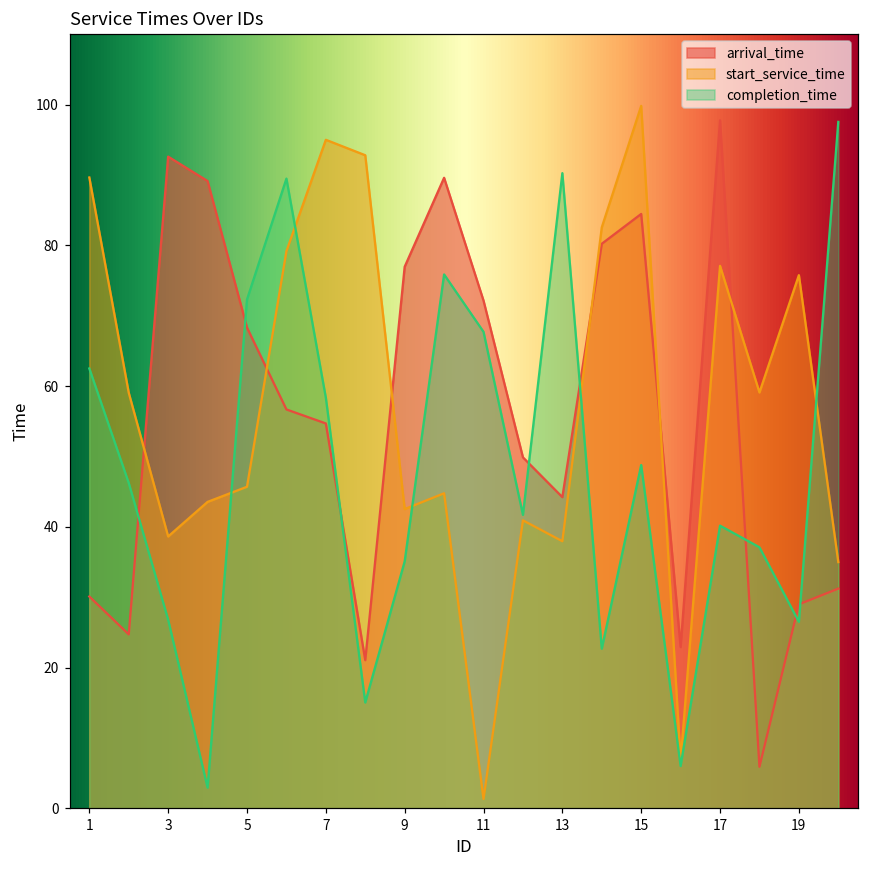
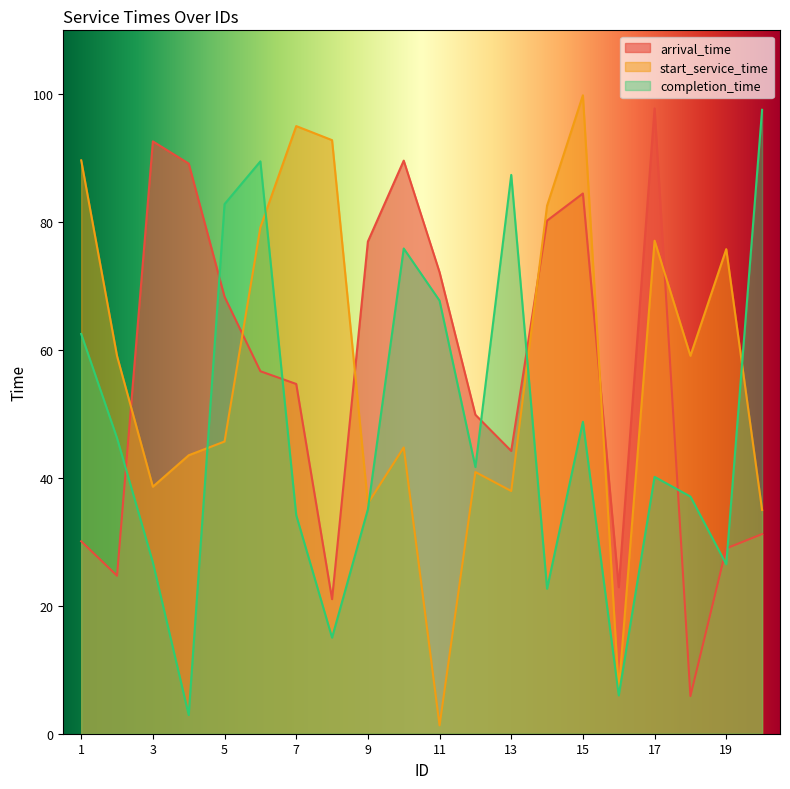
completion_time, 5: 72 -> 83
completion_time, 7: 58 -> 34
start_service_time, 9: 43 -> 36
completion_time, 13: 90 -> 87
